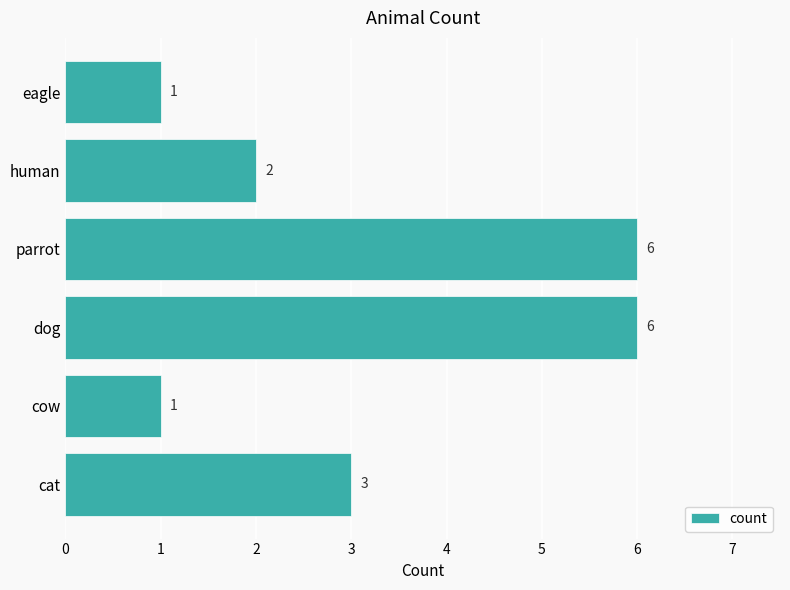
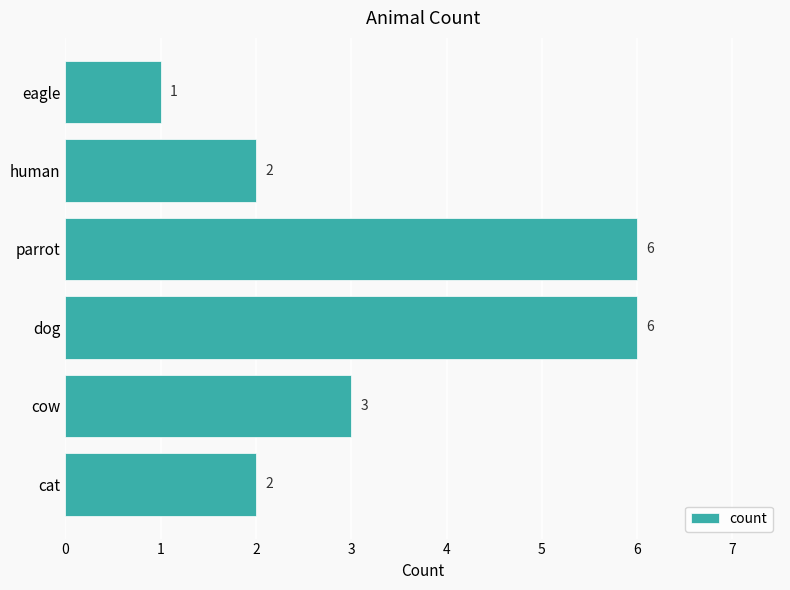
cow: 1 -> 3
cat: 3 -> 2
